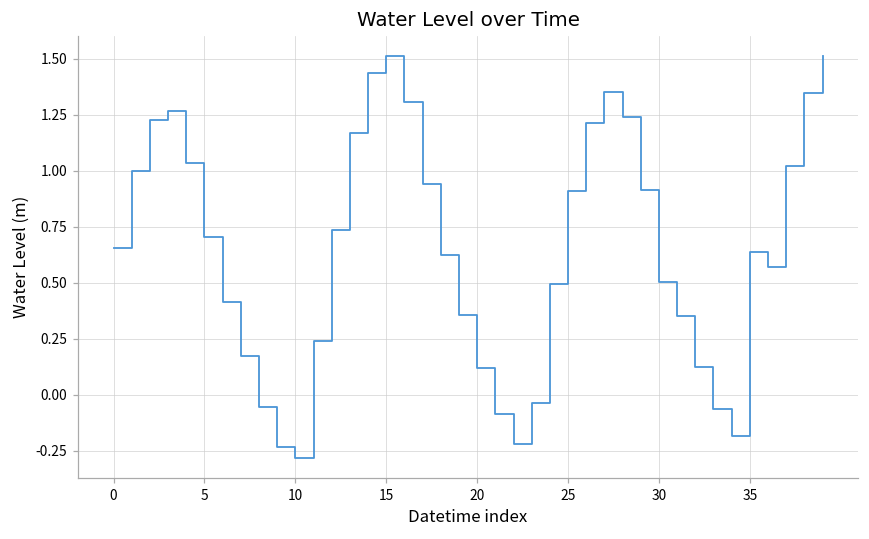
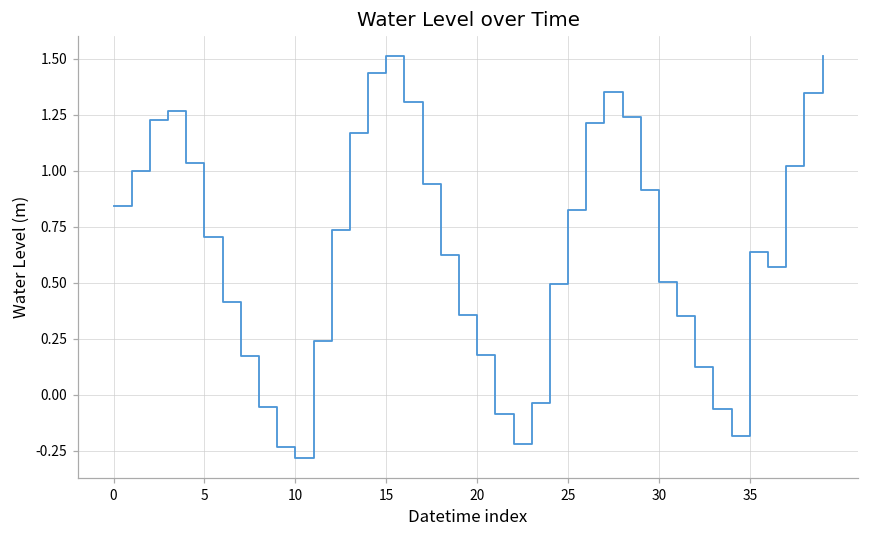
0: 0.65 -> 0.84
20: 0.12 -> 0.18
25: 0.91 -> 0.82
